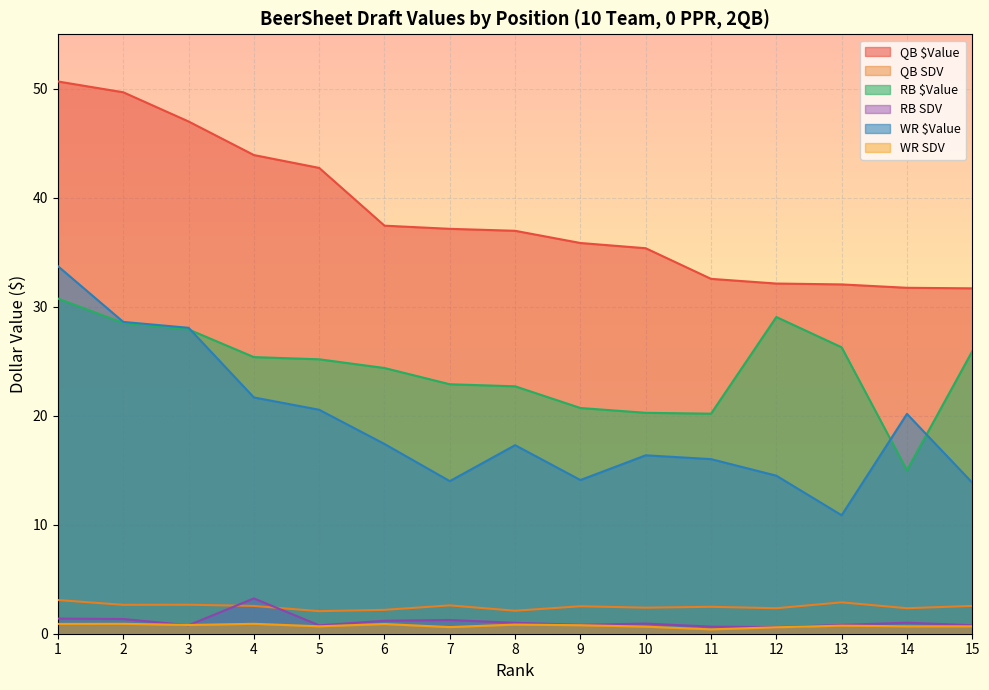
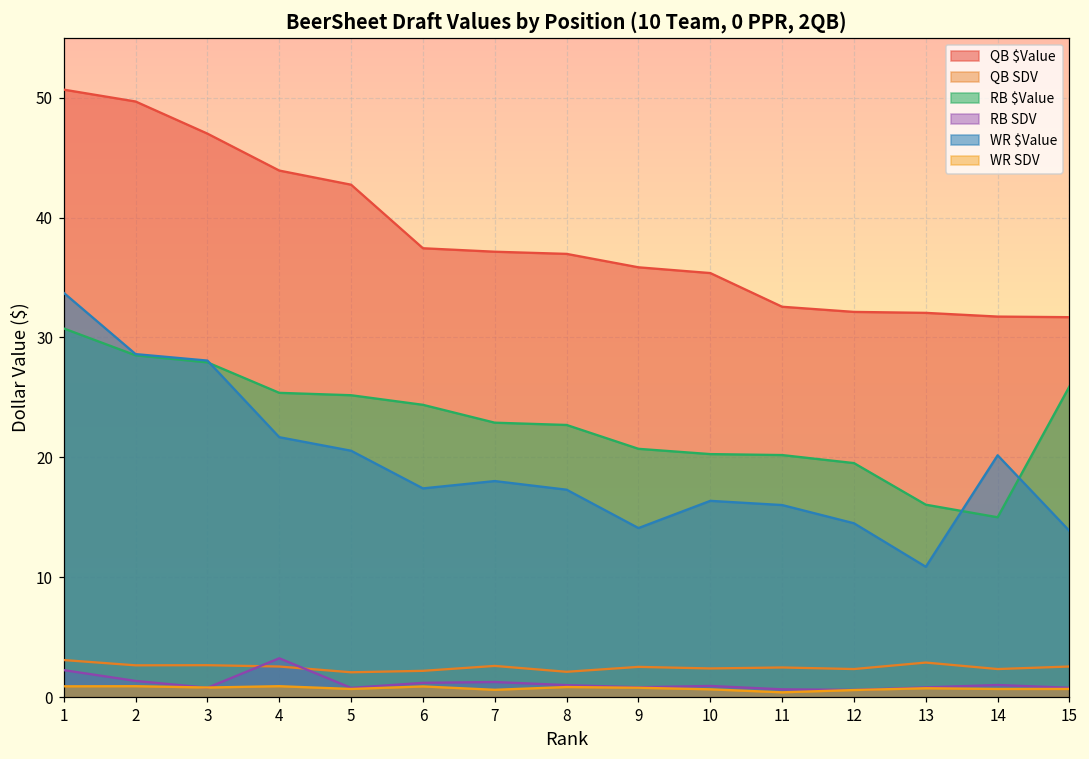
RB SDV, 1: 1.4 -> 2.3
WR $Value, 7: 14.0 -> 18.0
RB $Value, 12: 29.1 -> 19.5
RB $Value, 13: 26.3 -> 16.1
